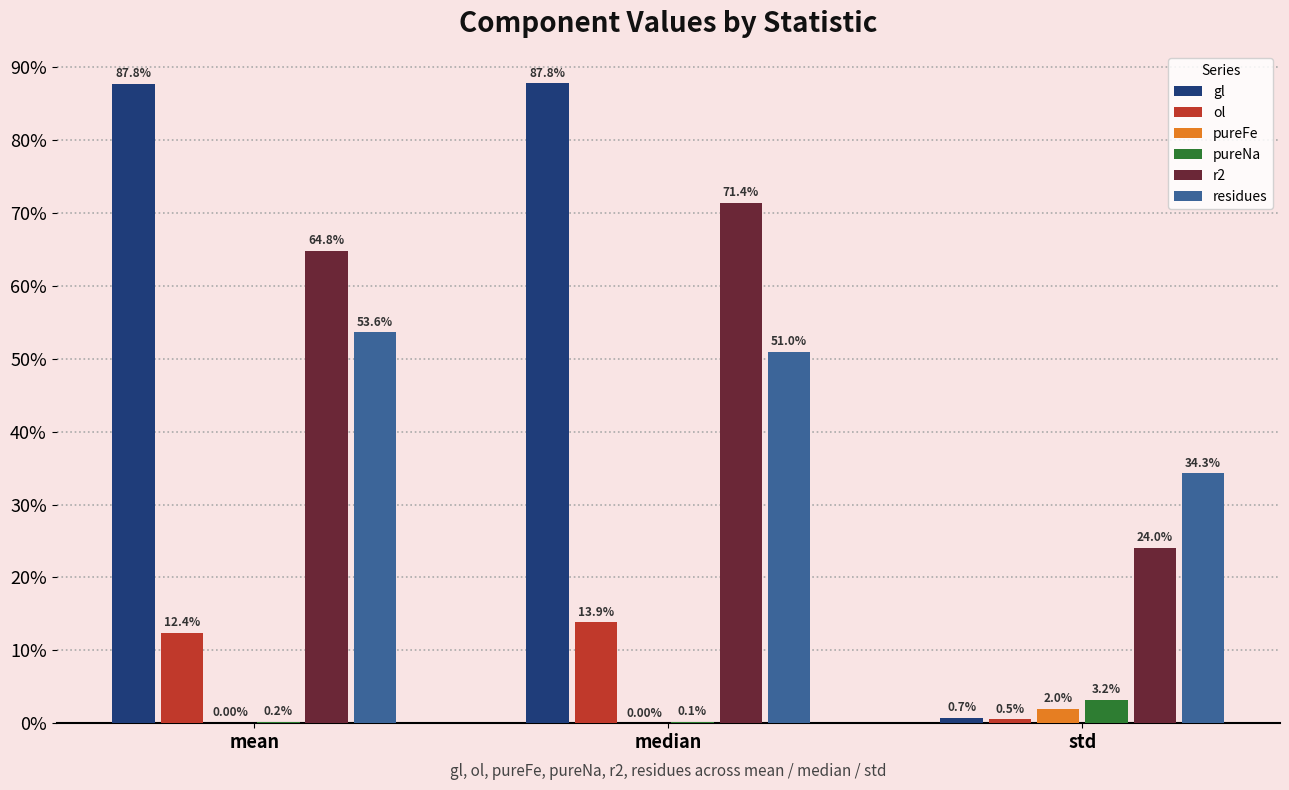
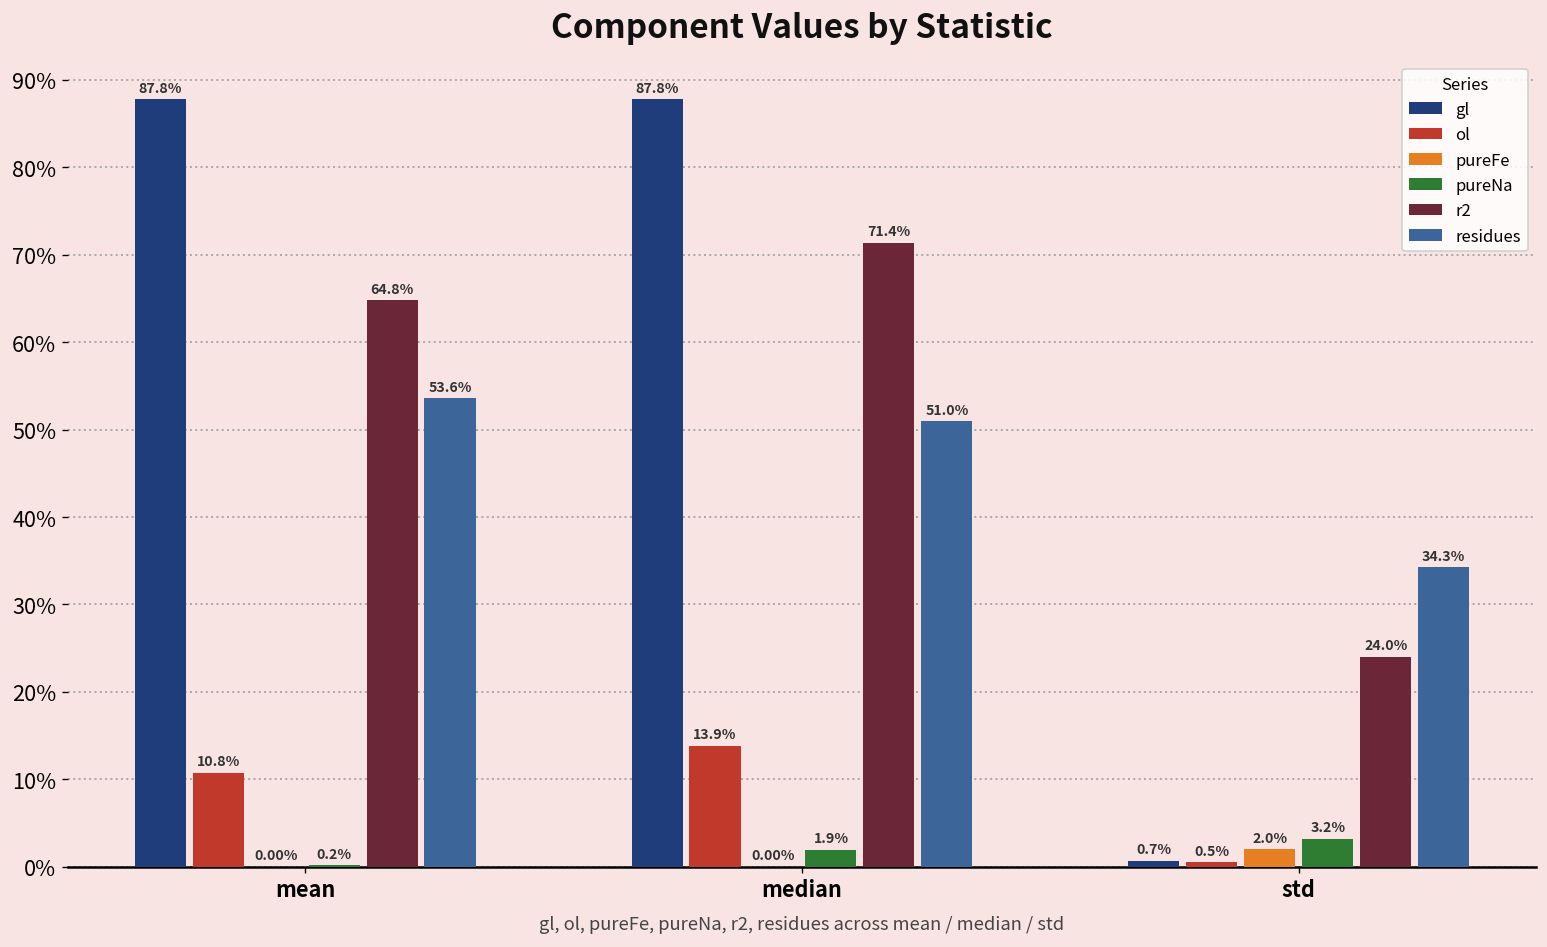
ol, mean: 12.4% -> 10.8%
pureNa, median: 0.1% -> 1.9%
